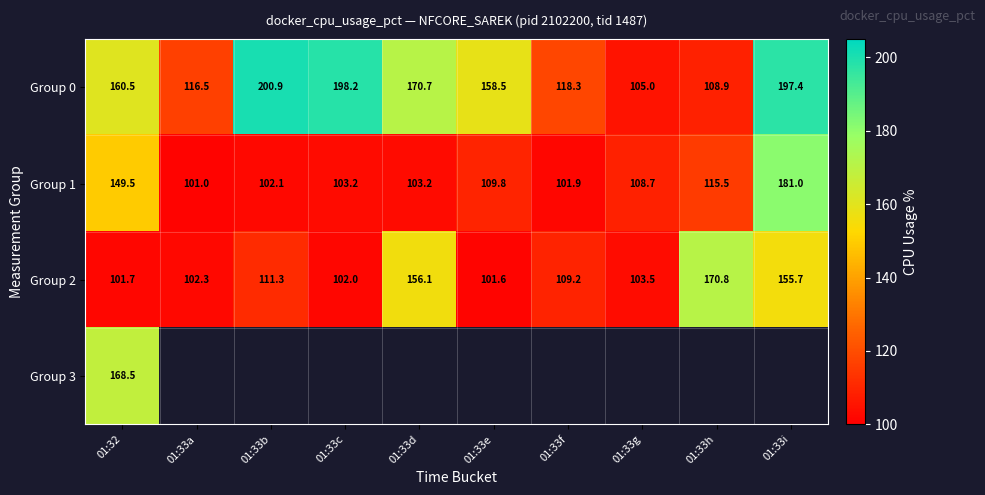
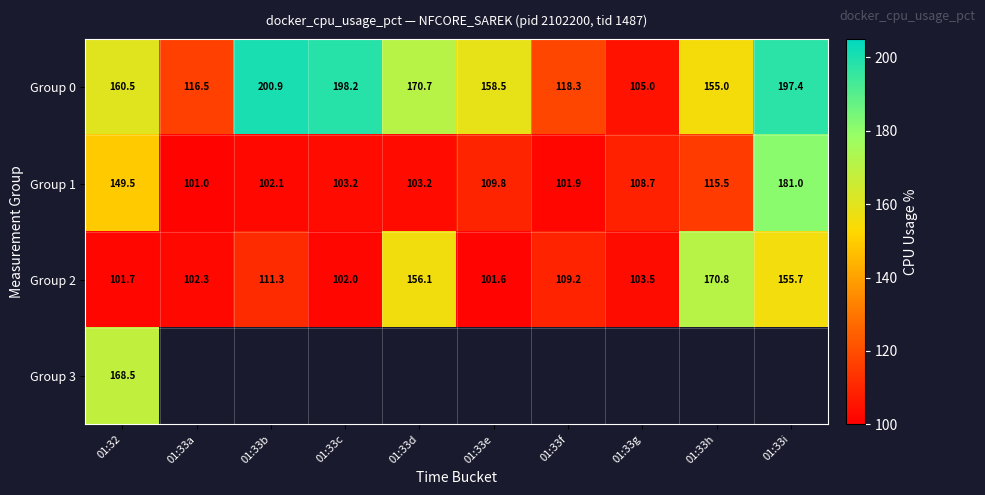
Group 0, 01:33h: 108.9 -> 155.0
